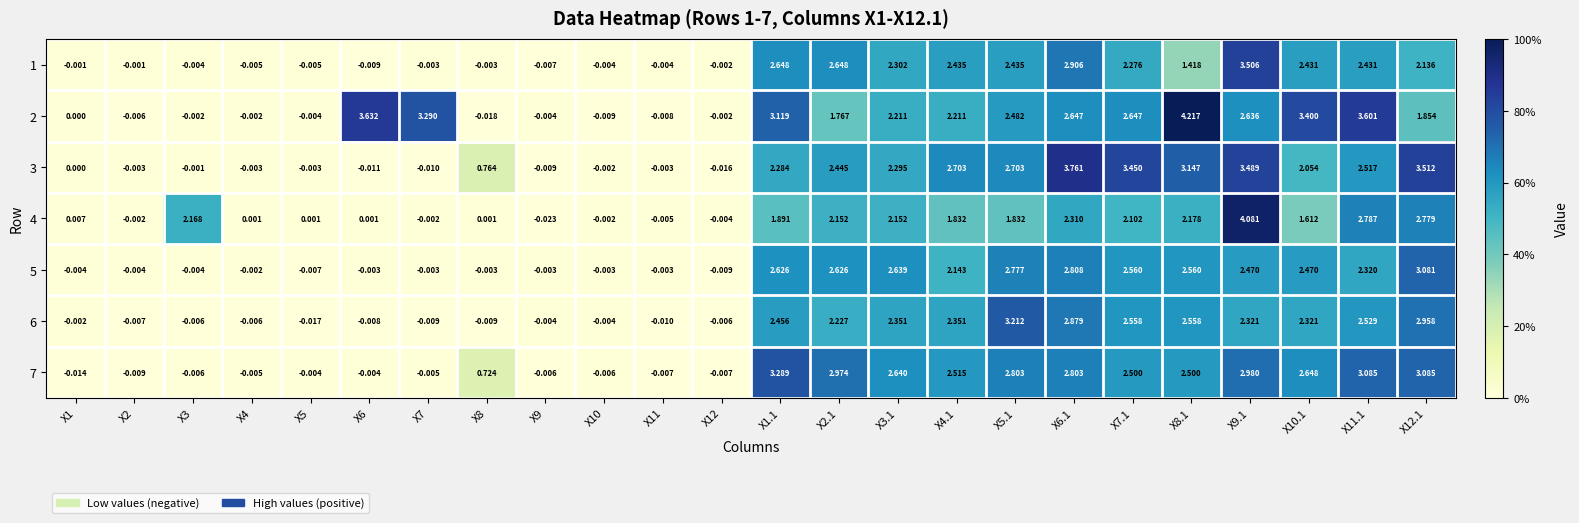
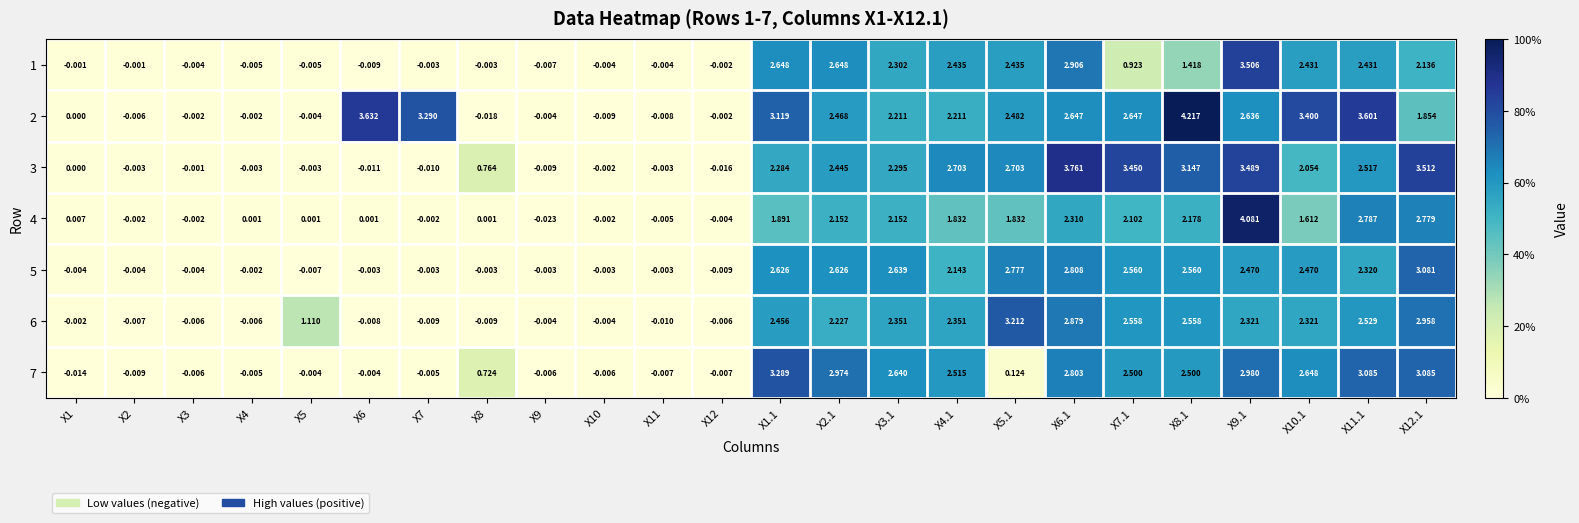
1, X7.1: 2.276 -> 0.923
2, X2.1: 1.767 -> 2.468
4, X3: 2.168 -> -0.002
6, X5: -0.017 -> 1.110
7, X5.1: 2.803 -> 0.124
